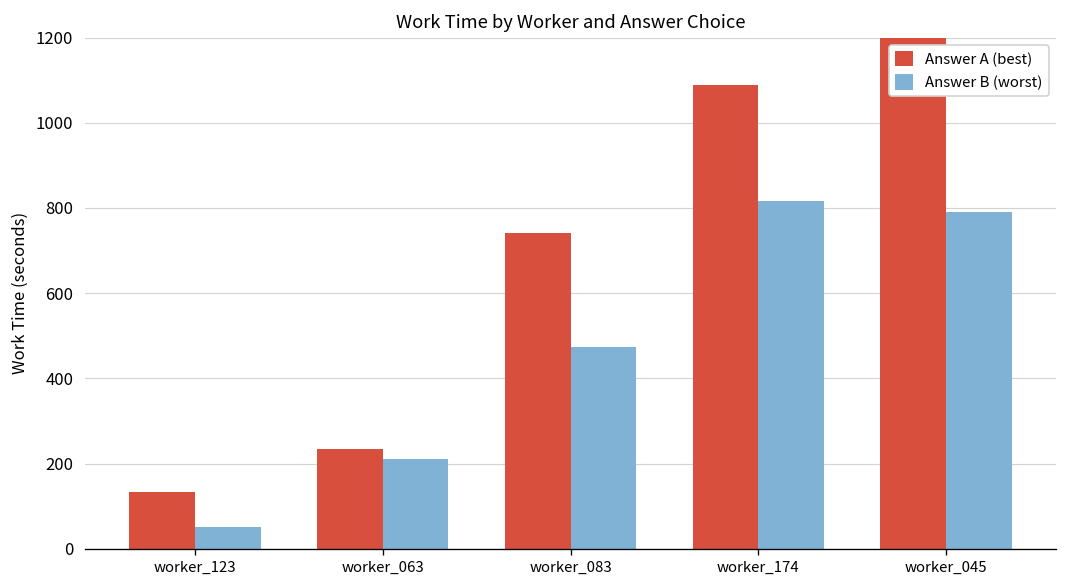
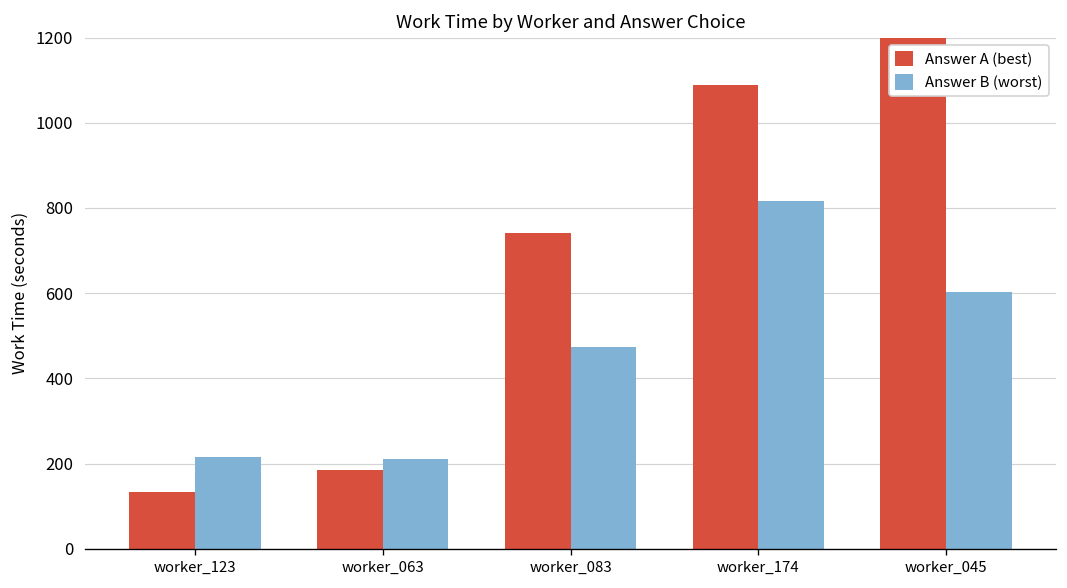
Answer B (worst), worker_123: 50 -> 220
Answer A (best), worker_063: 230 -> 180
Answer B (worst), worker_045: 790 -> 600
